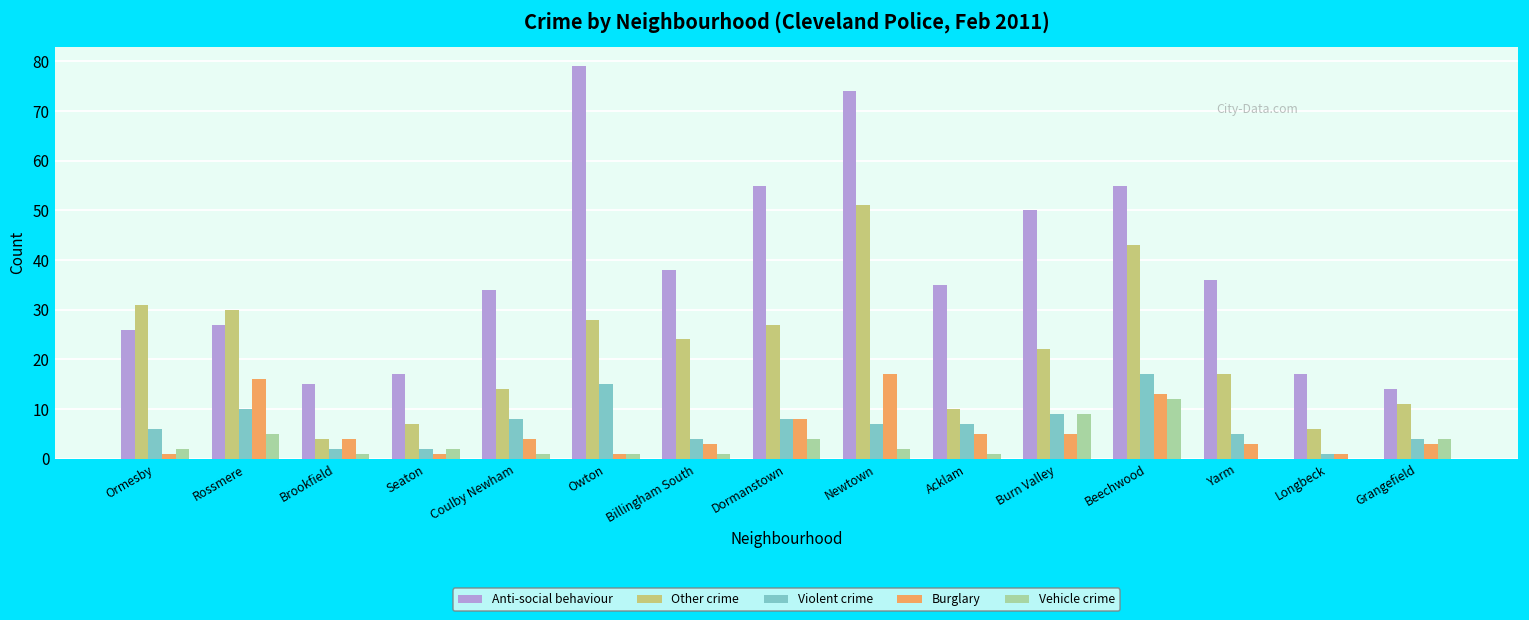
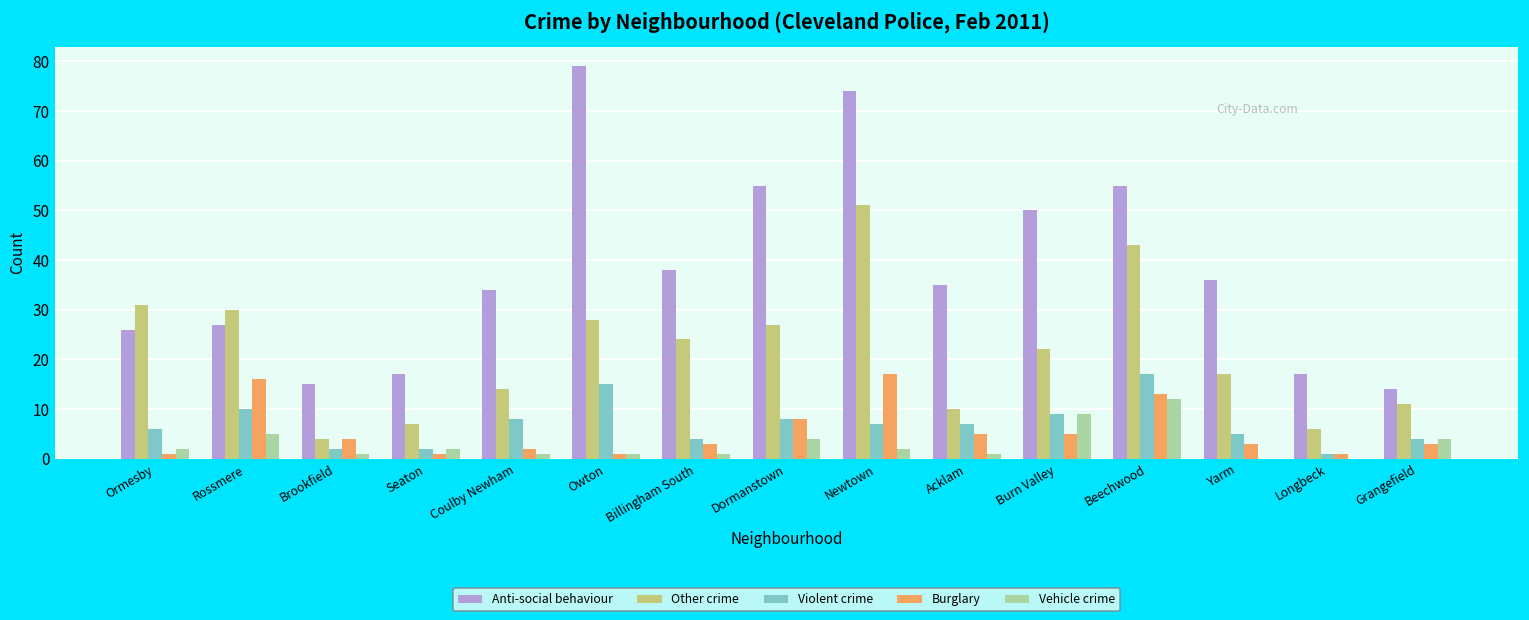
Burglary, Coulby Newham: 4 -> 2
